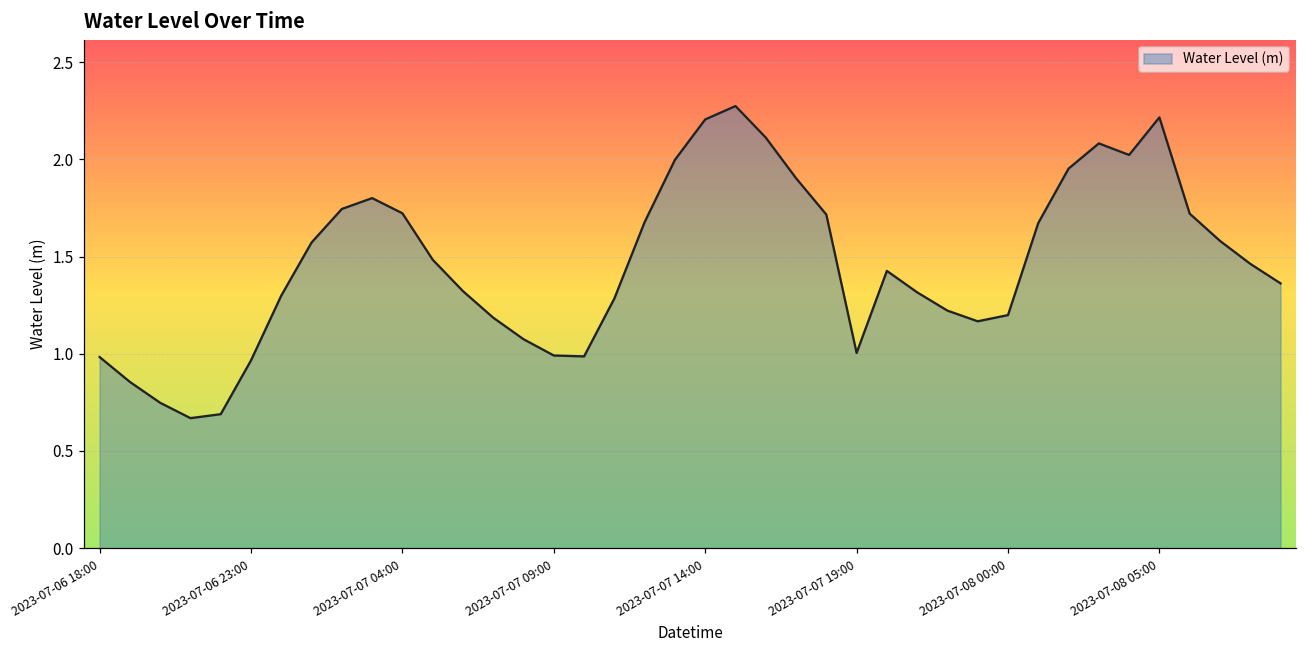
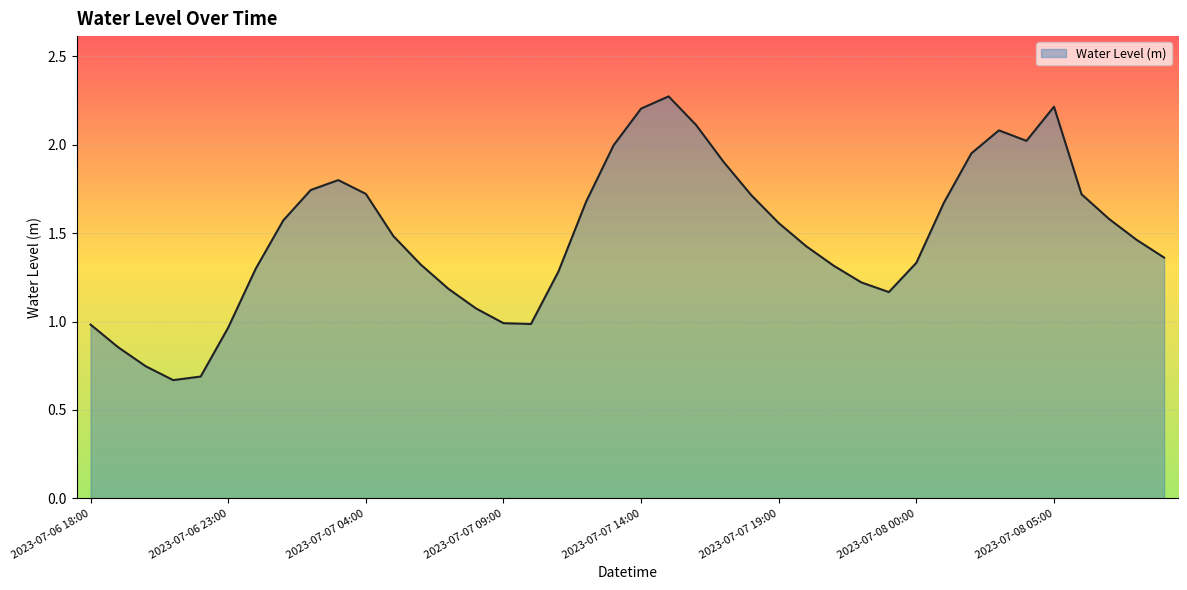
2023-07-07 19:00: 1.00 -> 1.56
2023-07-08 00:00: 1.20 -> 1.33
